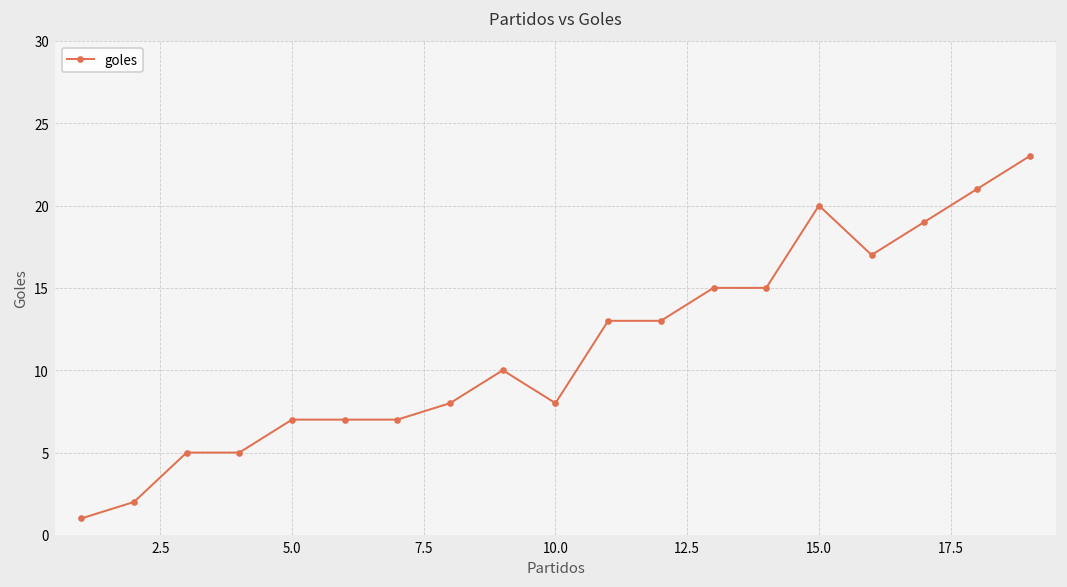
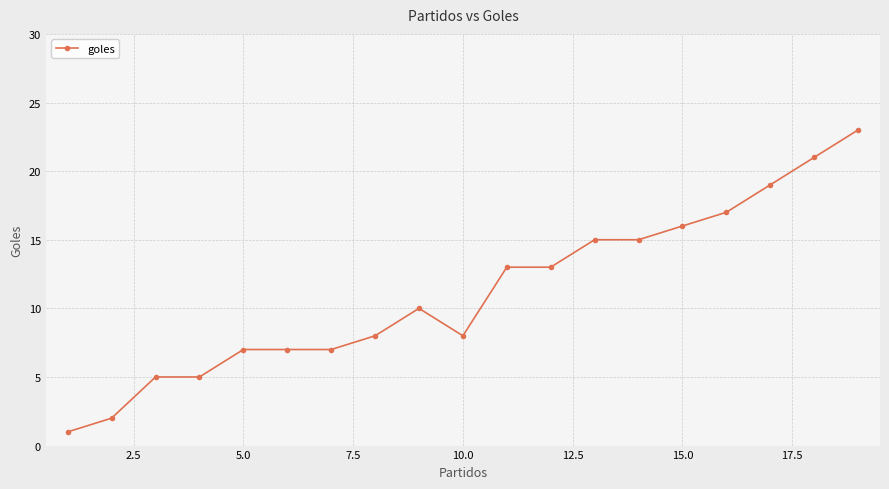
15.0: 20 -> 16
